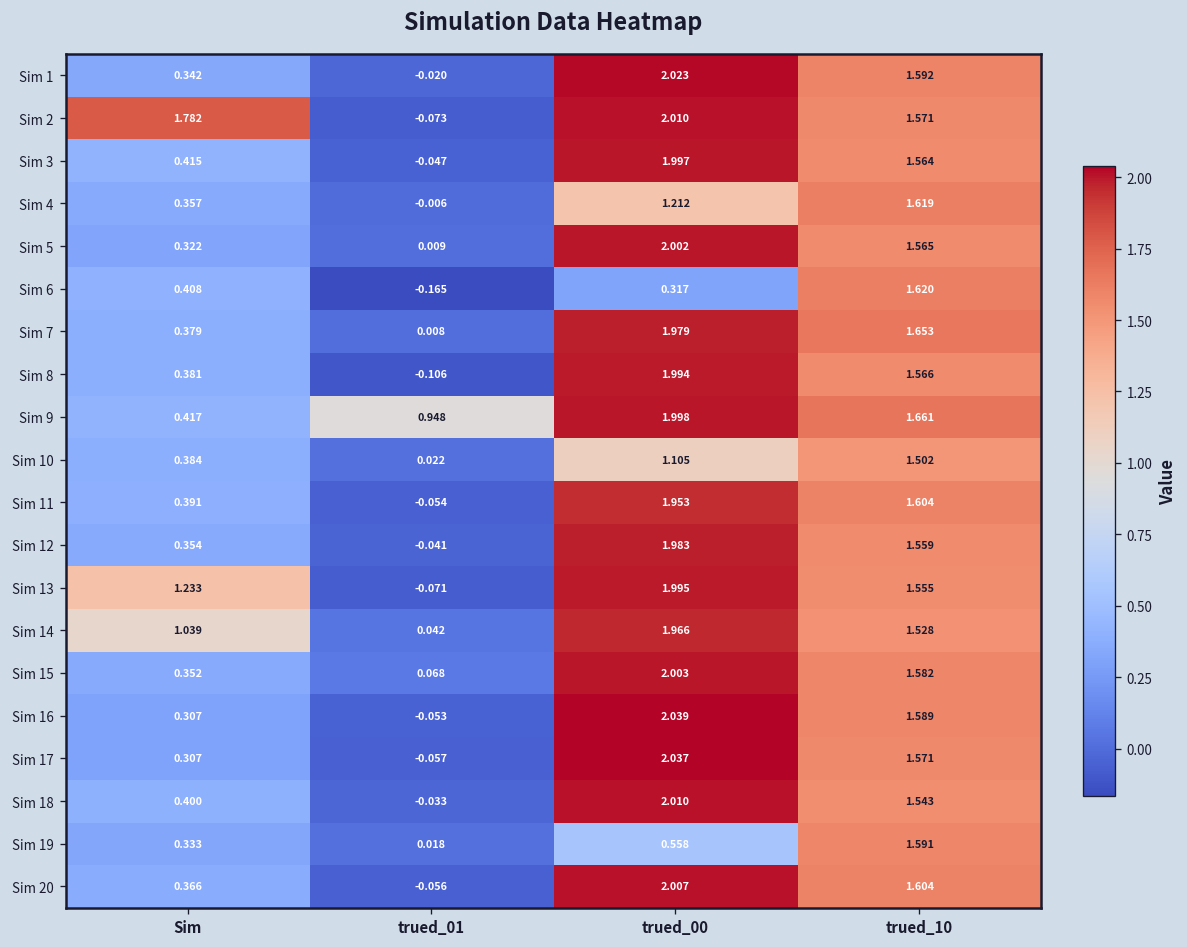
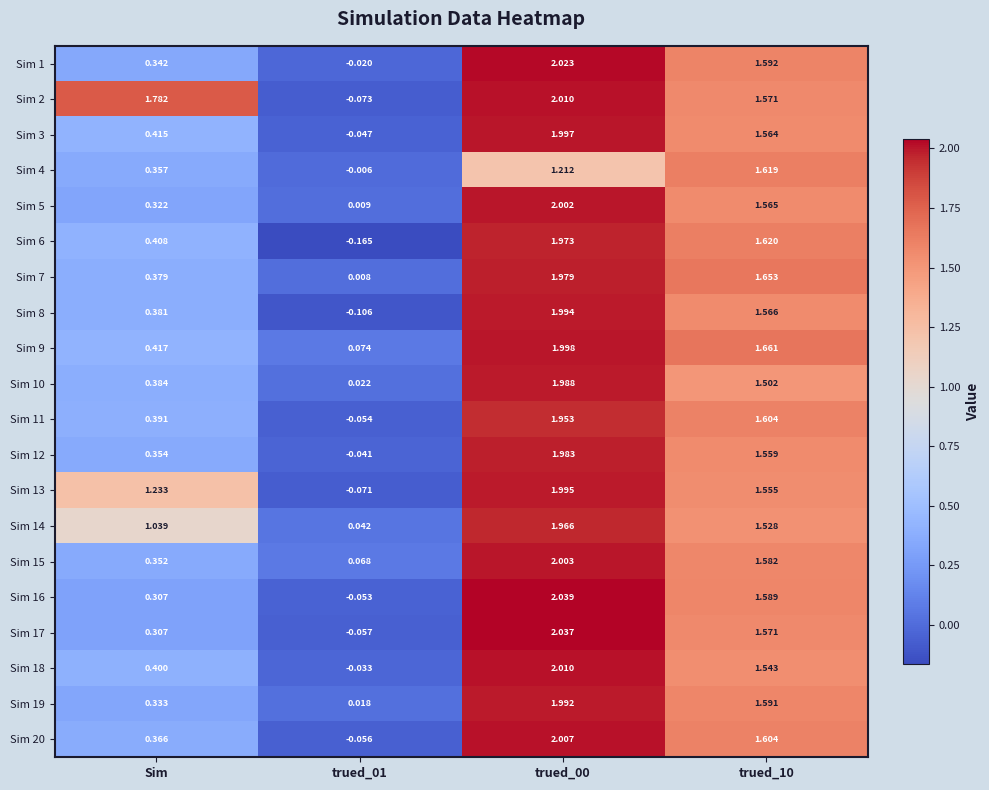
Sim 6, trued_00: 0.317 -> 1.973
Sim 9, trued_01: 0.948 -> 0.074
Sim 10, trued_00: 1.105 -> 1.988
Sim 19, trued_00: 0.558 -> 1.992
